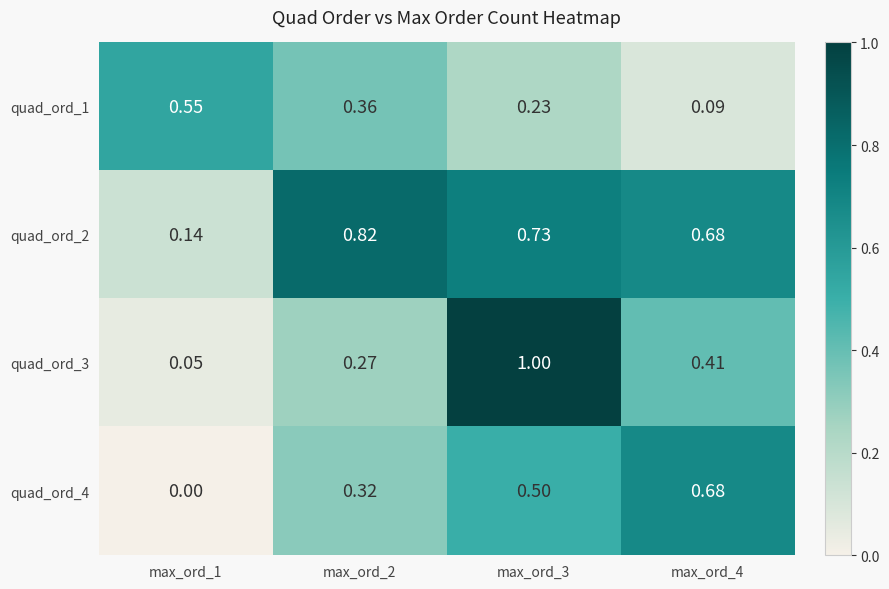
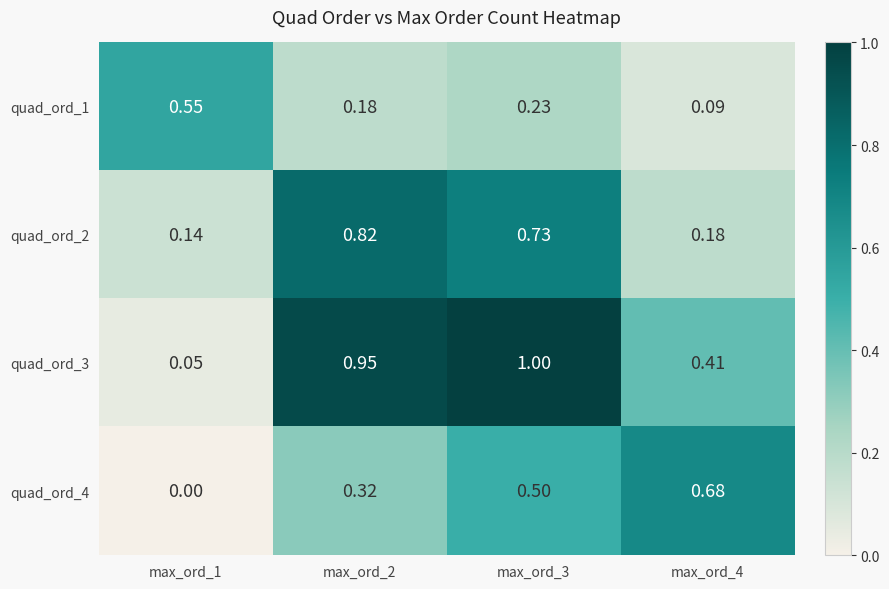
quad_ord_1, max_ord_2: 0.36 -> 0.18
quad_ord_2, max_ord_4: 0.68 -> 0.18
quad_ord_3, max_ord_2: 0.27 -> 0.95
